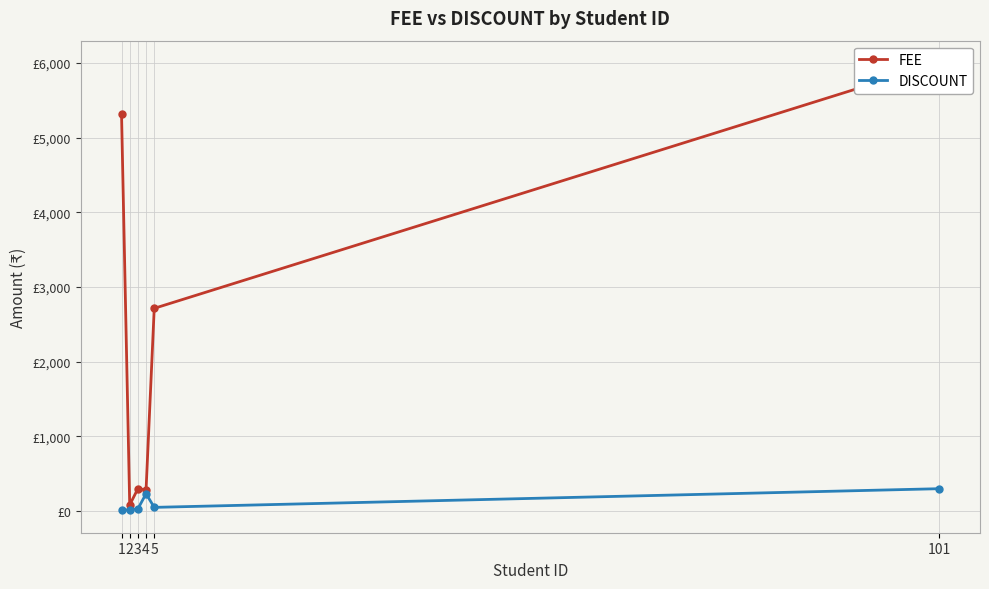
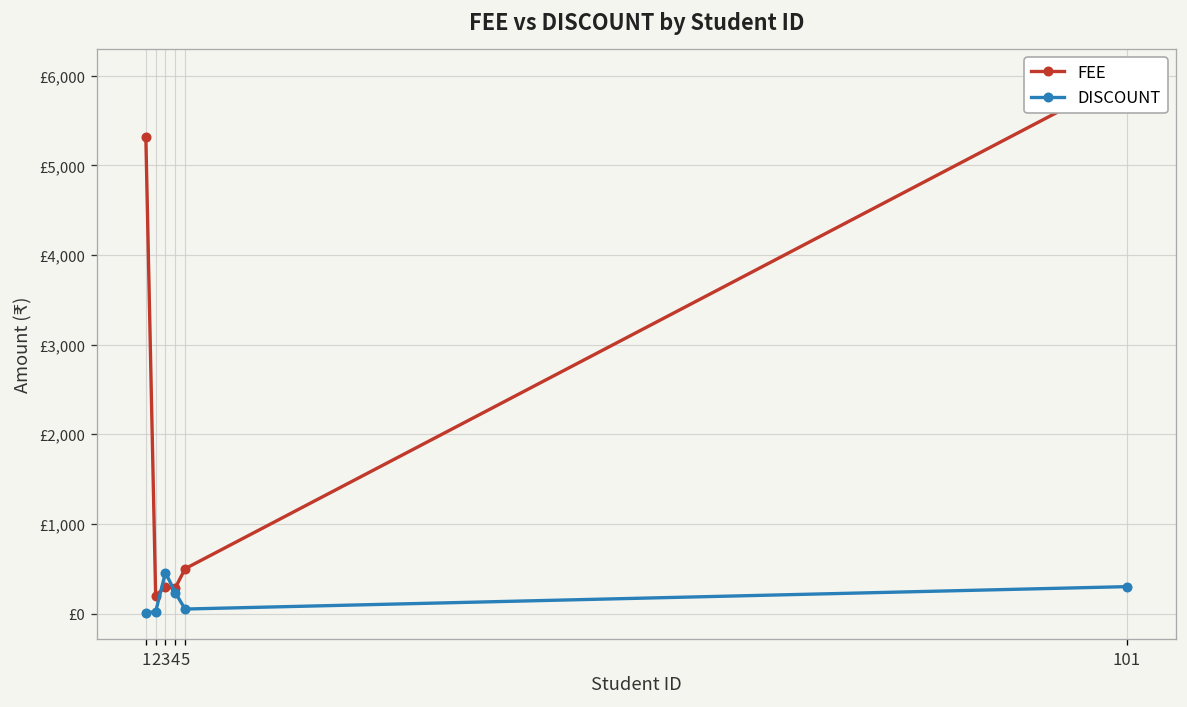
FEE, 2: £100 -> £200
DISCOUNT, 3: £0 -> £500
FEE, 5: £2,700 -> £500
